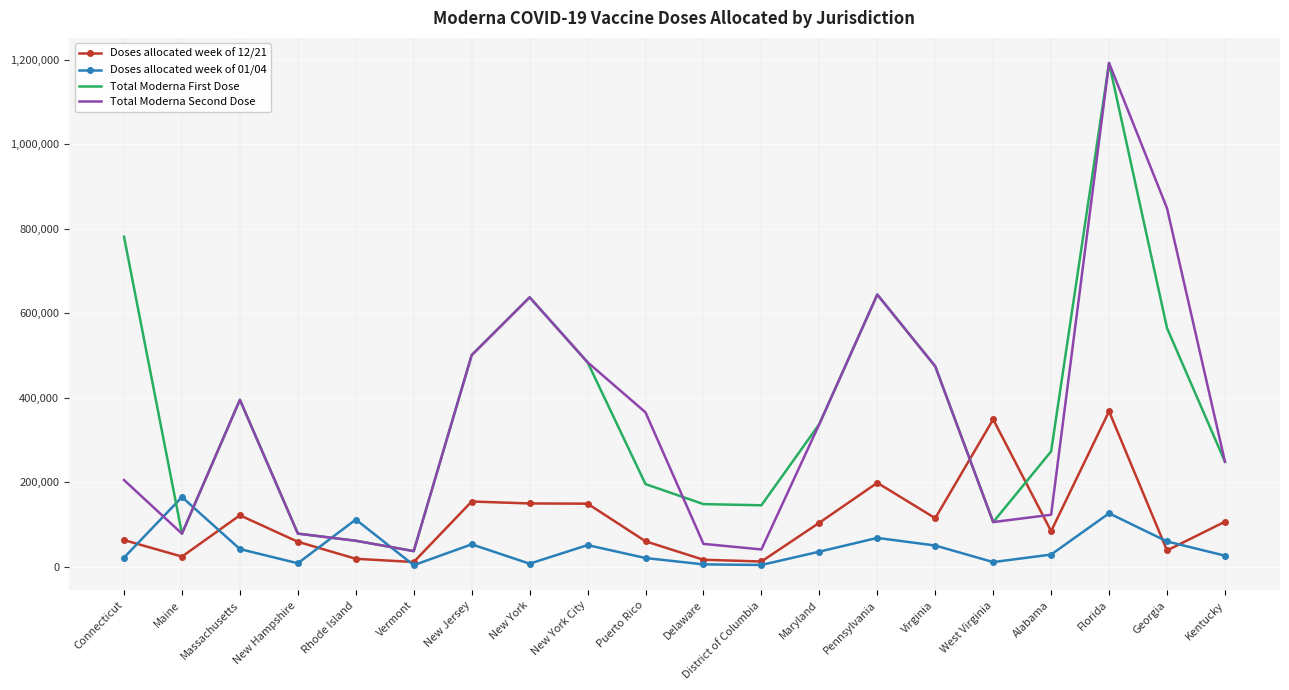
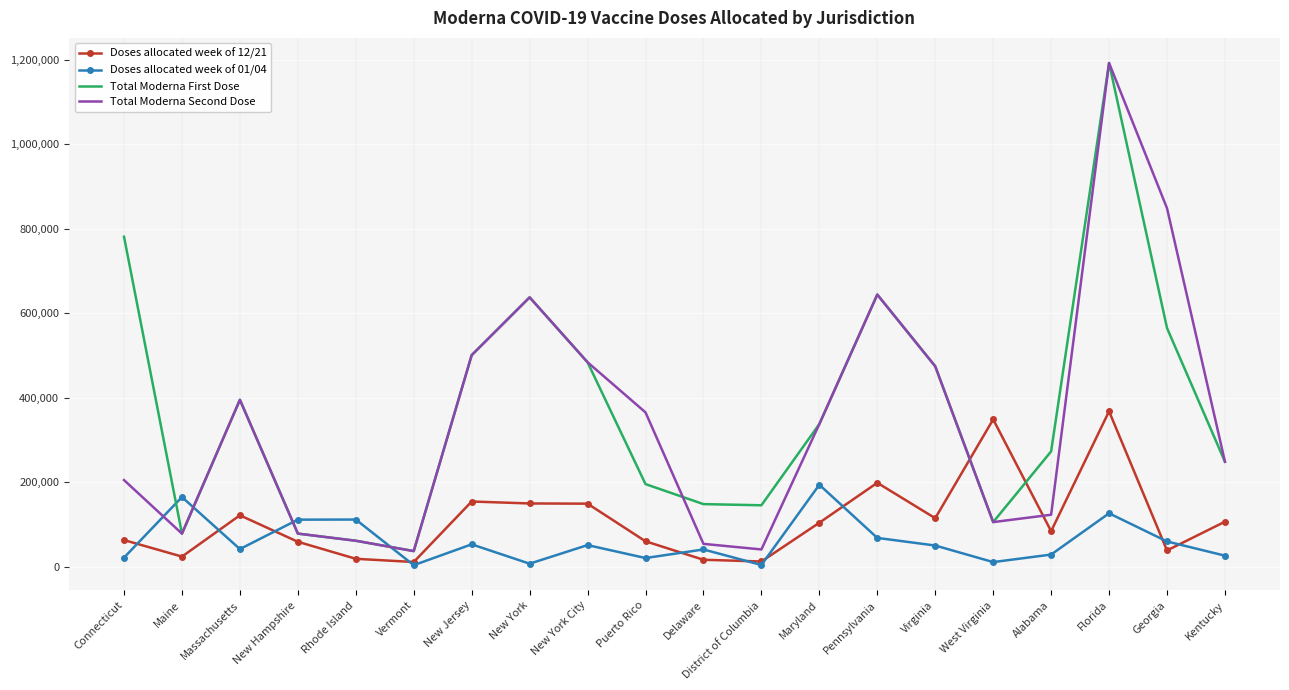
Doses allocated week of 01/04, New Hampshire: 10,000 -> 110,000
Doses allocated week of 01/04, Delaware: 10,000 -> 40,000
Doses allocated week of 01/04, Maryland: 40,000 -> 190,000
